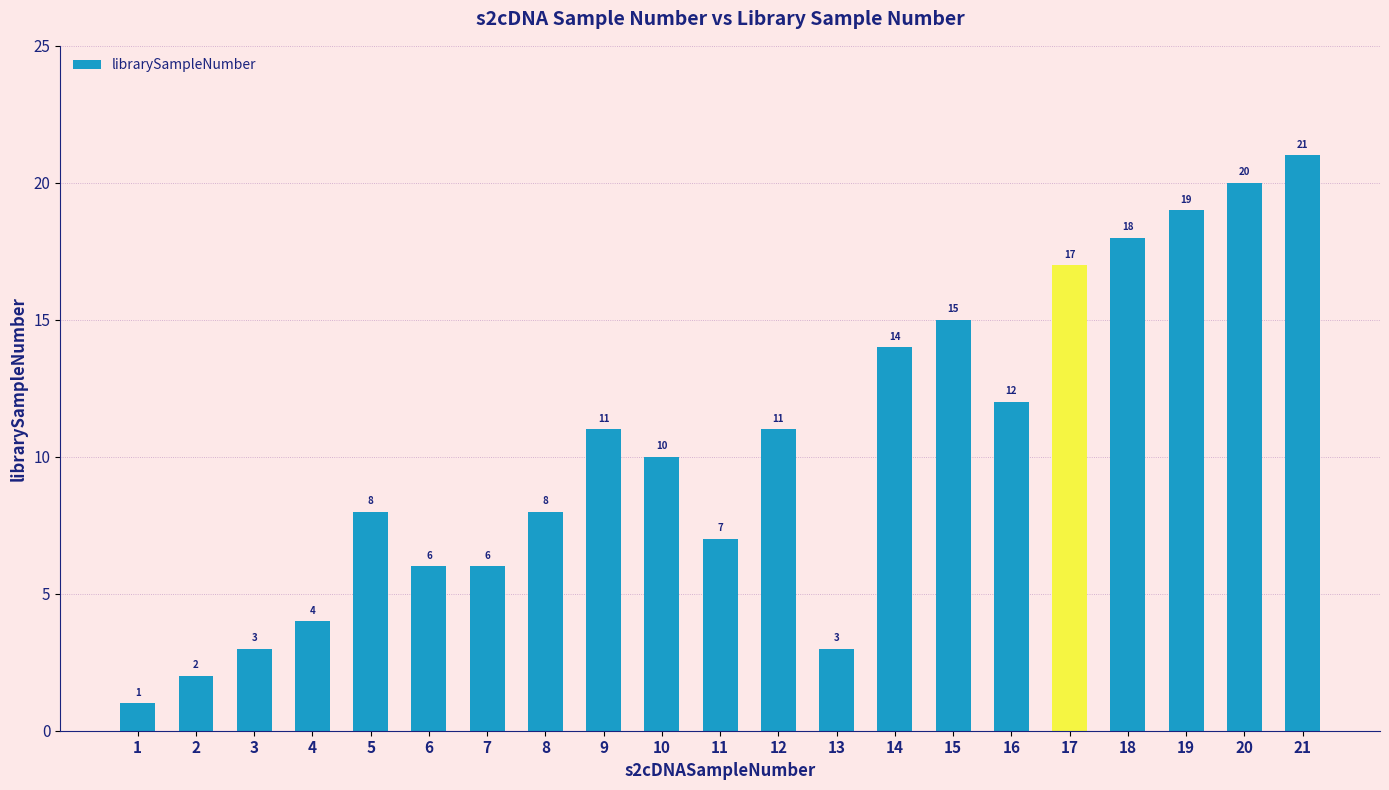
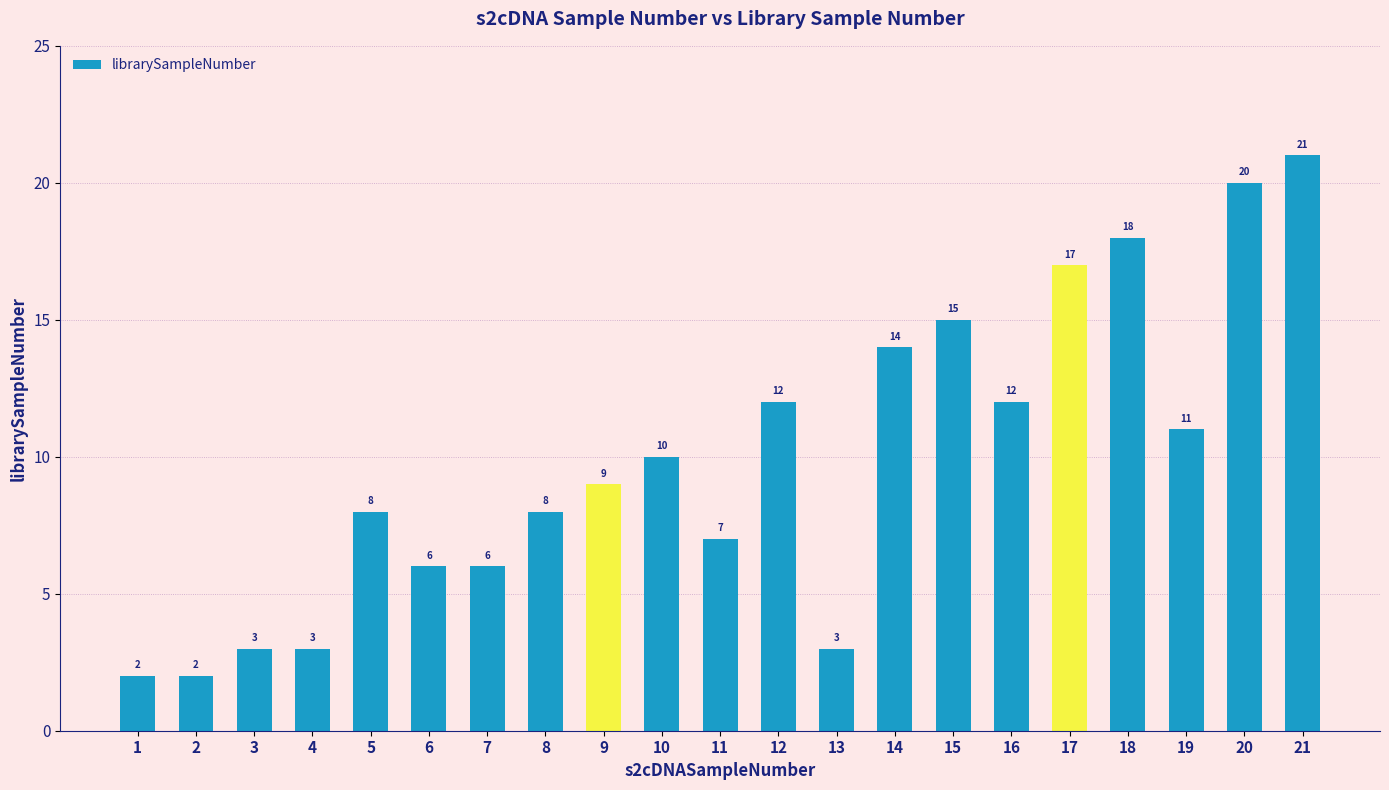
1: 1 -> 2
4: 4 -> 3
9: 11 -> 9
12: 11 -> 12
19: 19 -> 11
